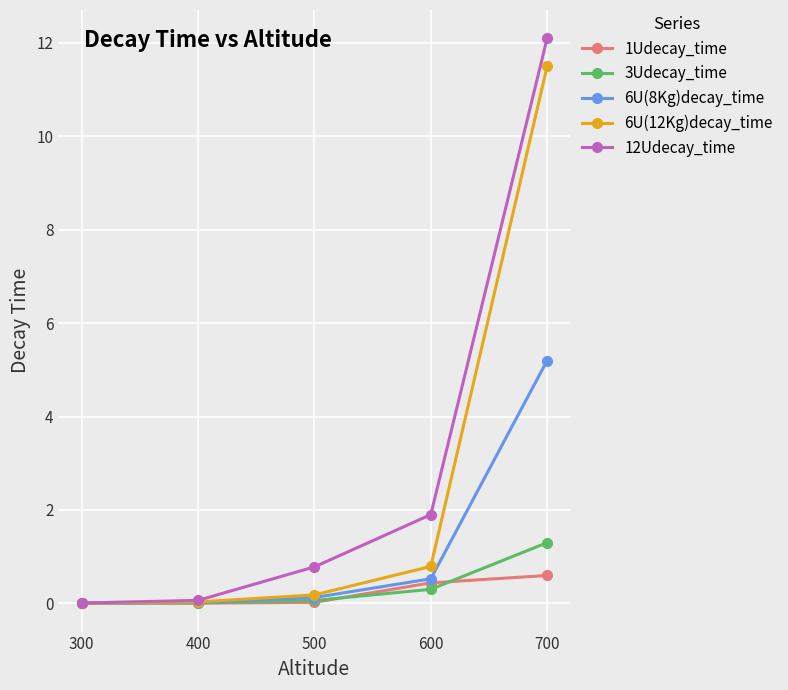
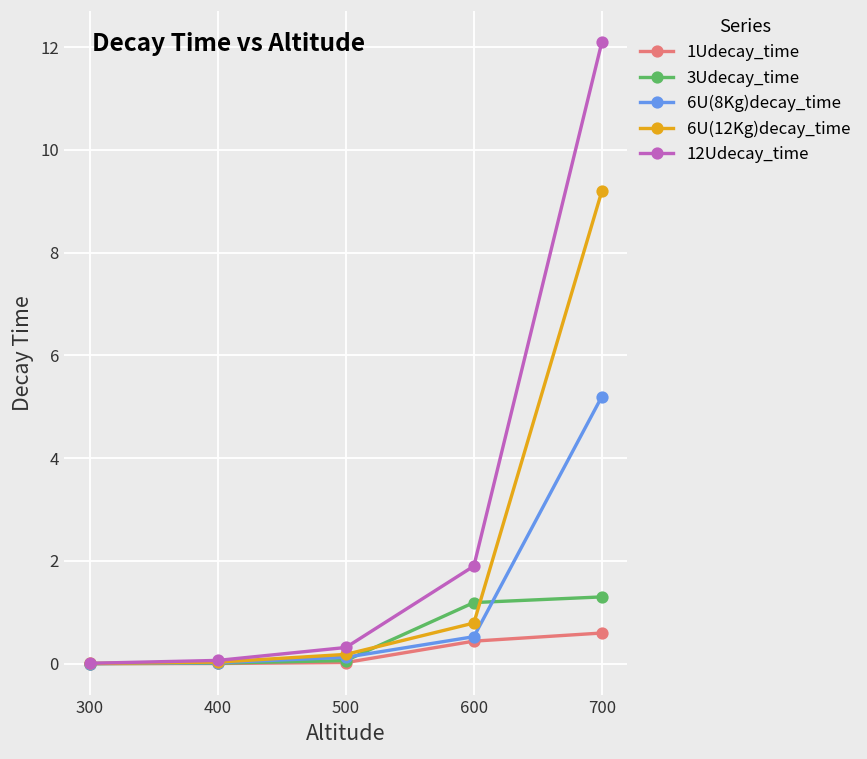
12Udecay_time, 500: 0.8 -> 0.3
3Udecay_time, 600: 0.3 -> 1.2
6U(12Kg)decay_time, 700: 11.5 -> 9.2
